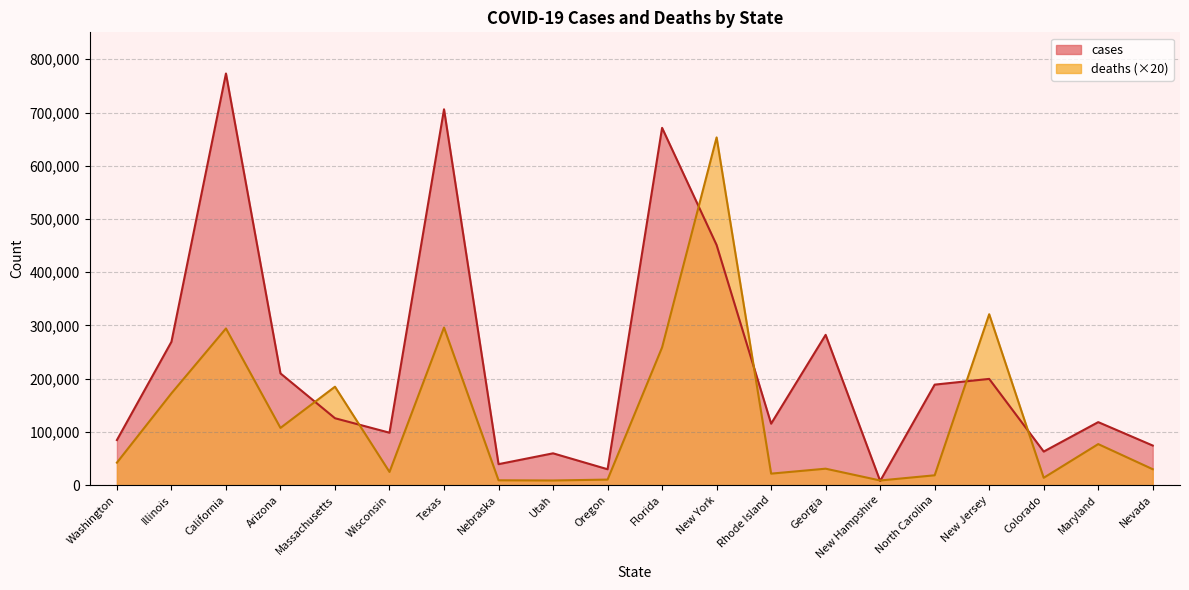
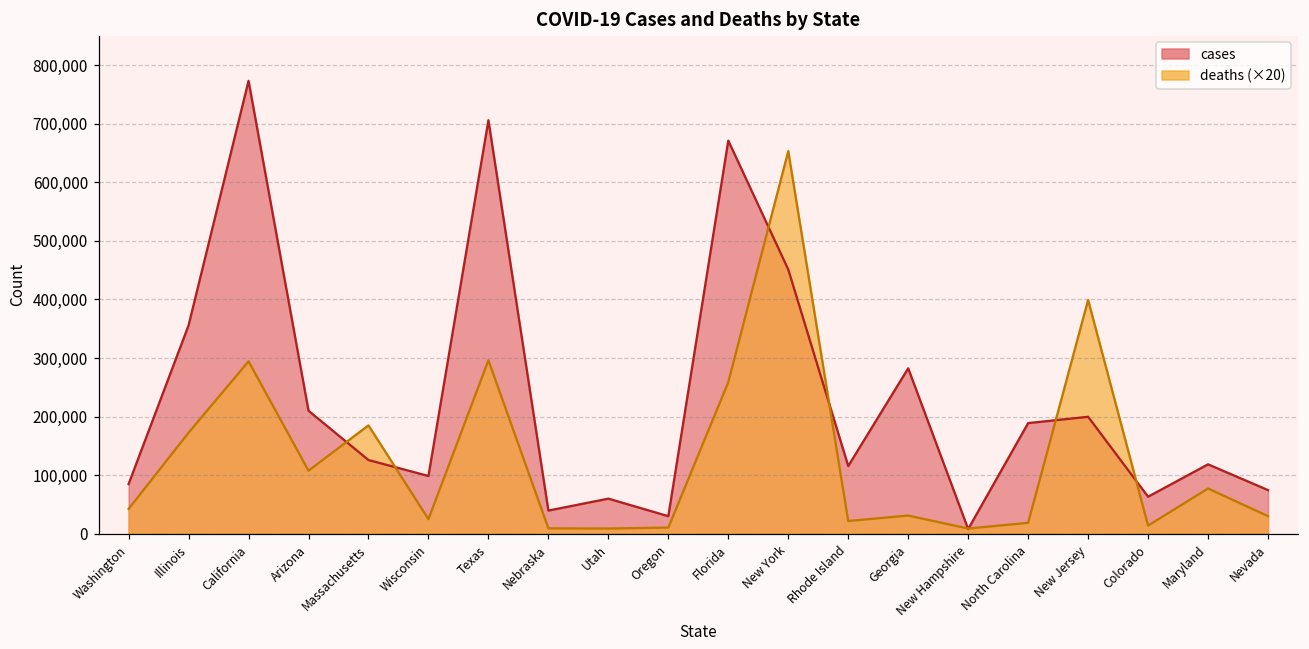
cases, Illinois: 270,000 -> 360,000
deaths (×20), New Jersey: 320,000 -> 400,000
